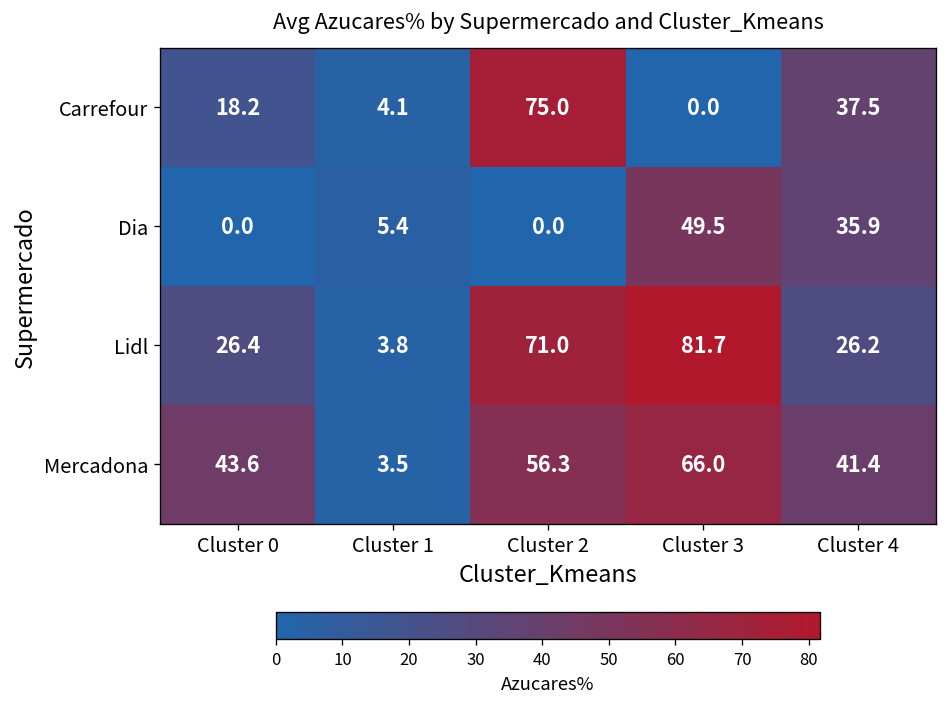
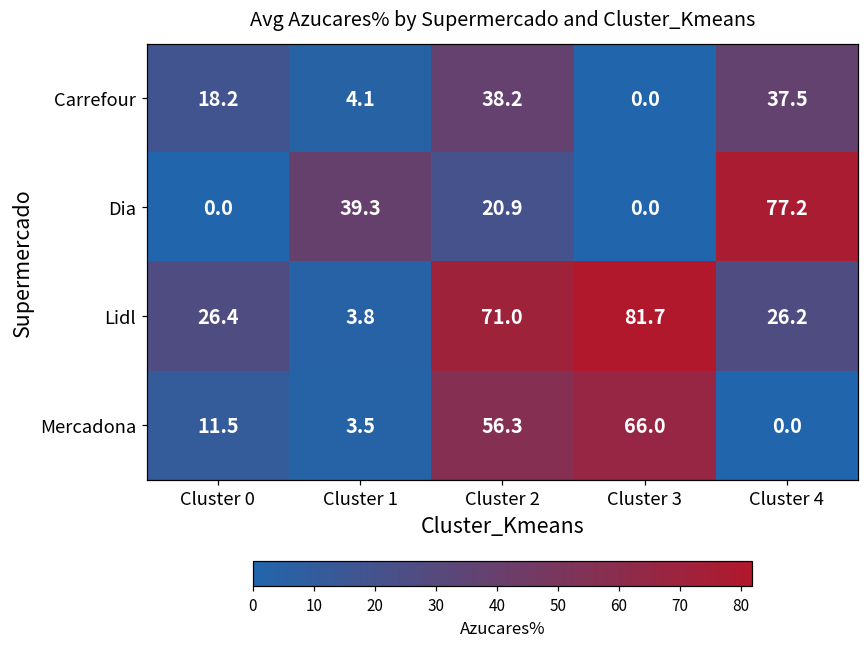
Carrefour, Cluster 2: 75.0 -> 38.2
Dia, Cluster 1: 5.4 -> 39.3
Dia, Cluster 2: 0.0 -> 20.9
Dia, Cluster 3: 49.5 -> 0.0
Dia, Cluster 4: 35.9 -> 77.2
Mercadona, Cluster 0: 43.6 -> 11.5
Mercadona, Cluster 4: 41.4 -> 0.0
